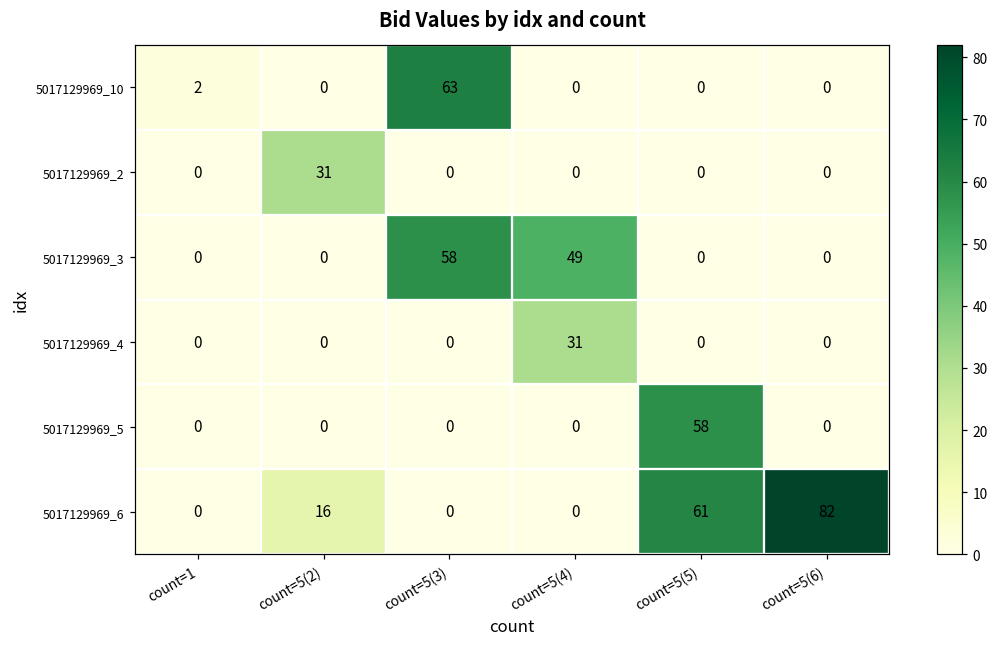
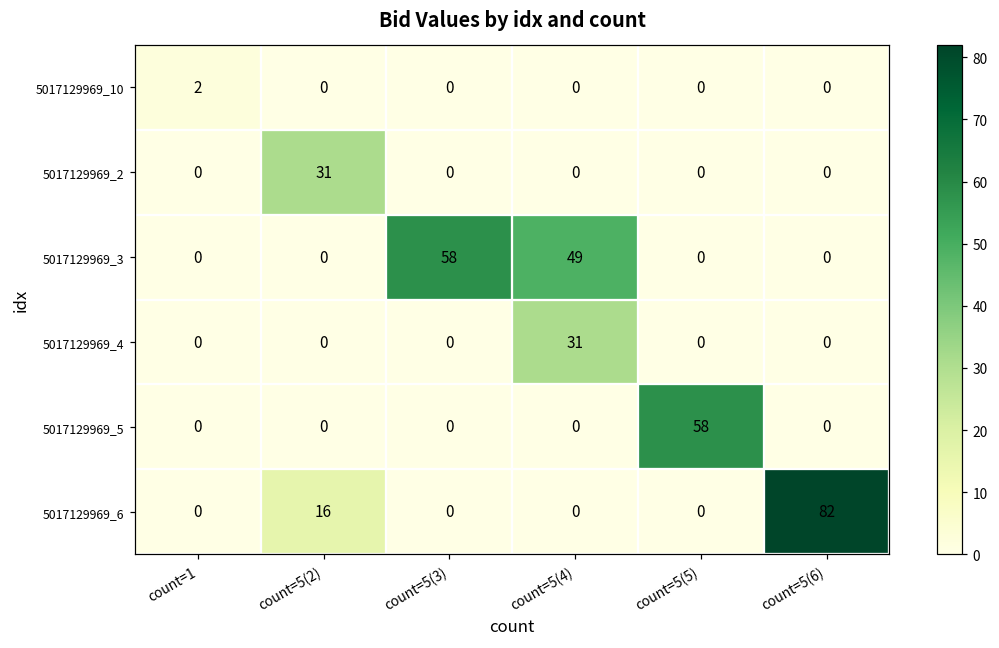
5017129969_10, count=5(3): 63 -> 0
5017129969_6, count=5(5): 61 -> 0
